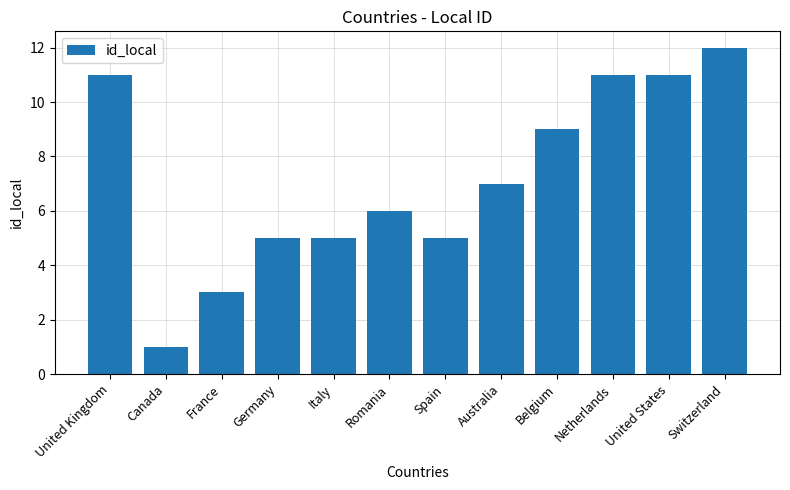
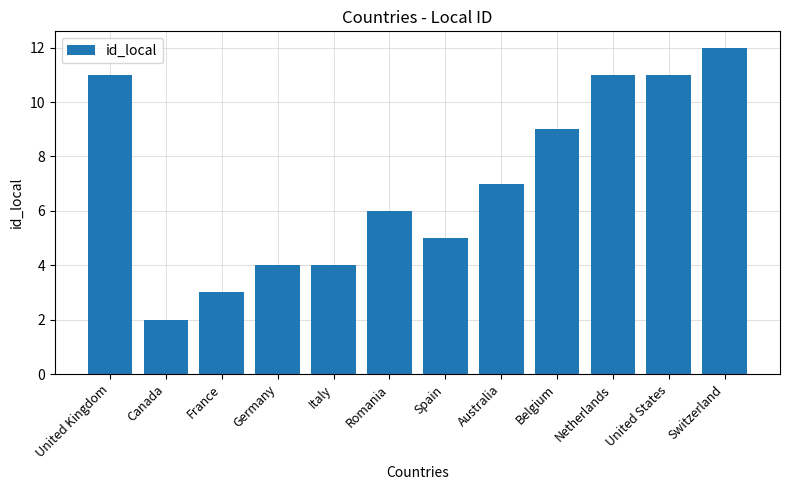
Canada: 1 -> 2
Germany: 5 -> 4
Italy: 5 -> 4
